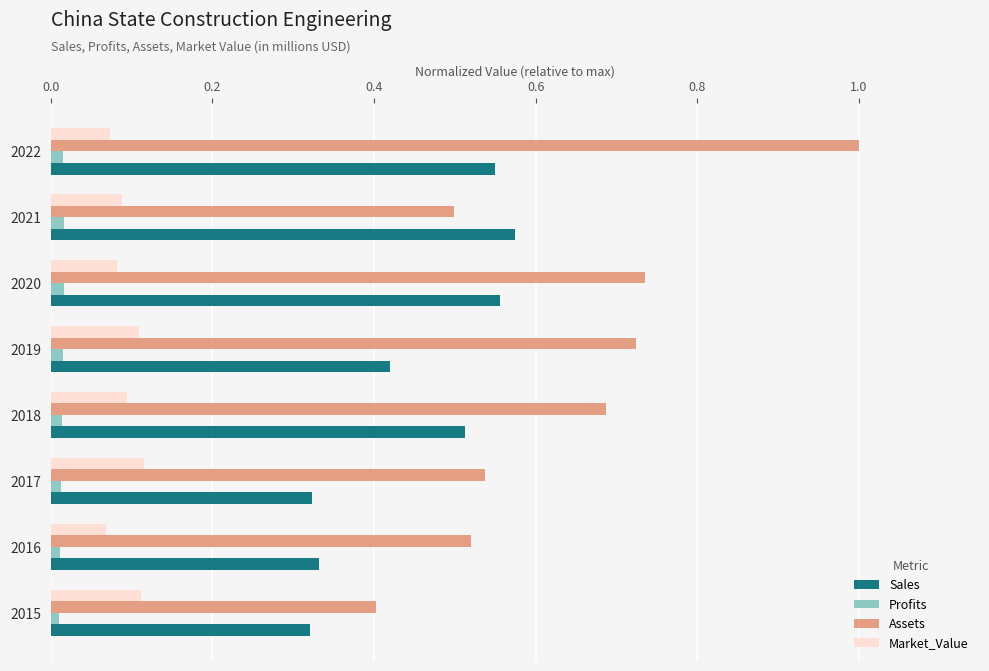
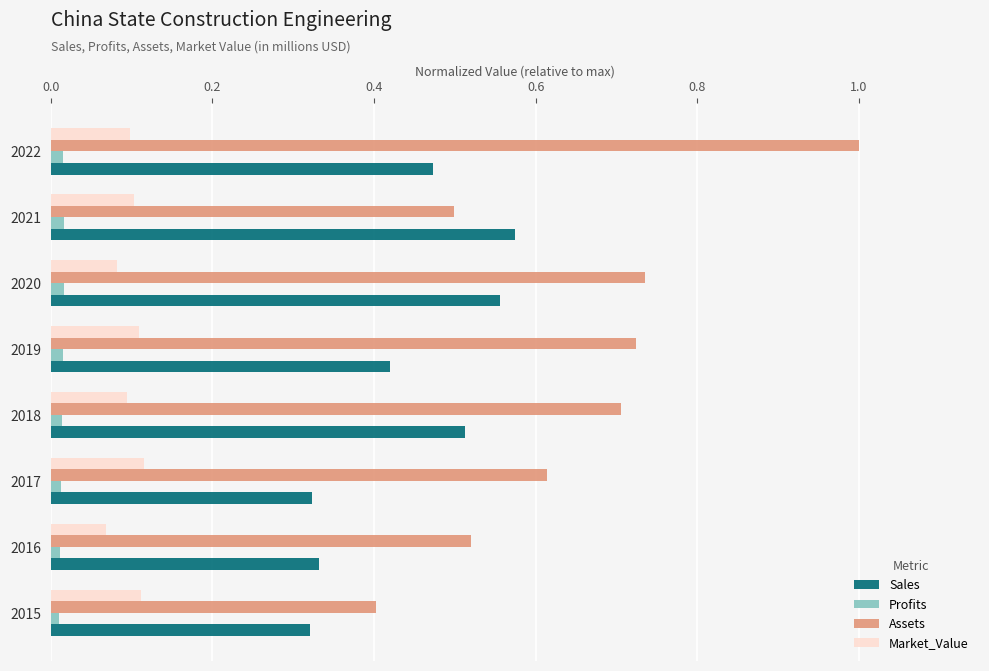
Market_Value, 2022: 0.07 -> 0.10
Sales, 2022: 0.55 -> 0.47
Market_Value, 2021: 0.09 -> 0.10
Assets, 2018: 0.69 -> 0.71
Assets, 2017: 0.54 -> 0.61
